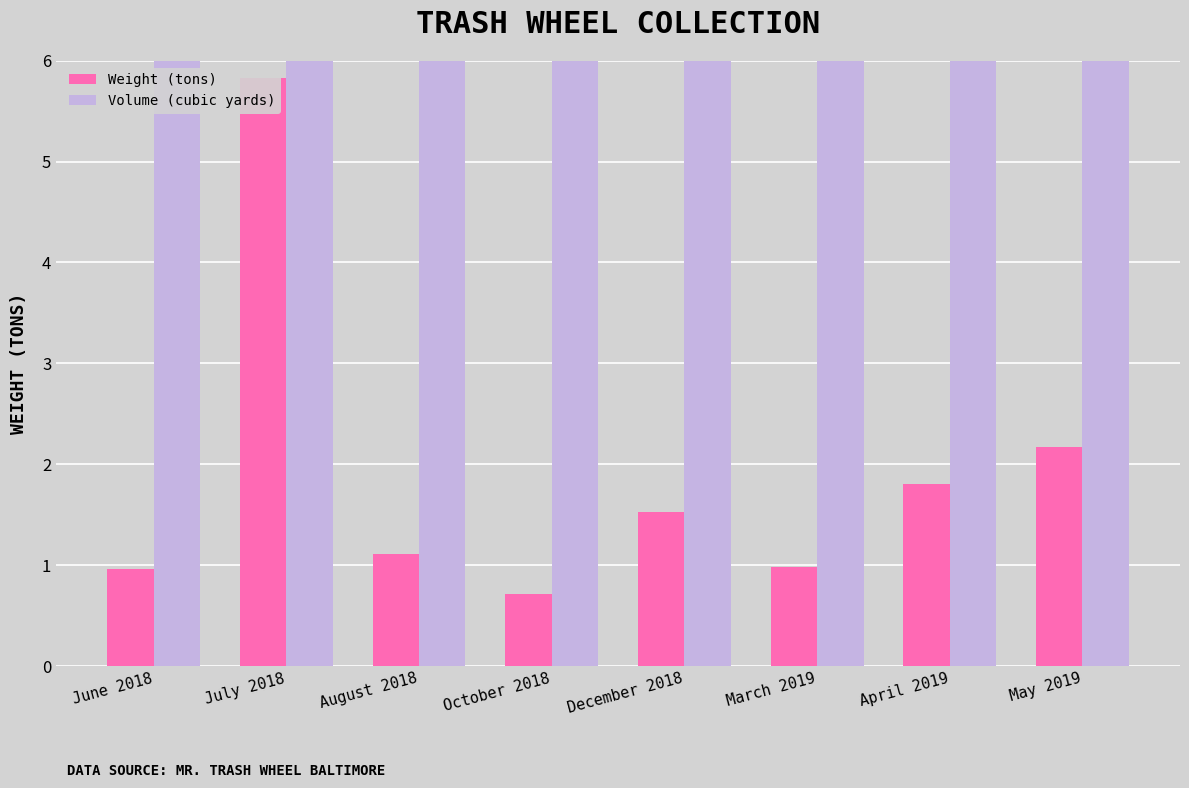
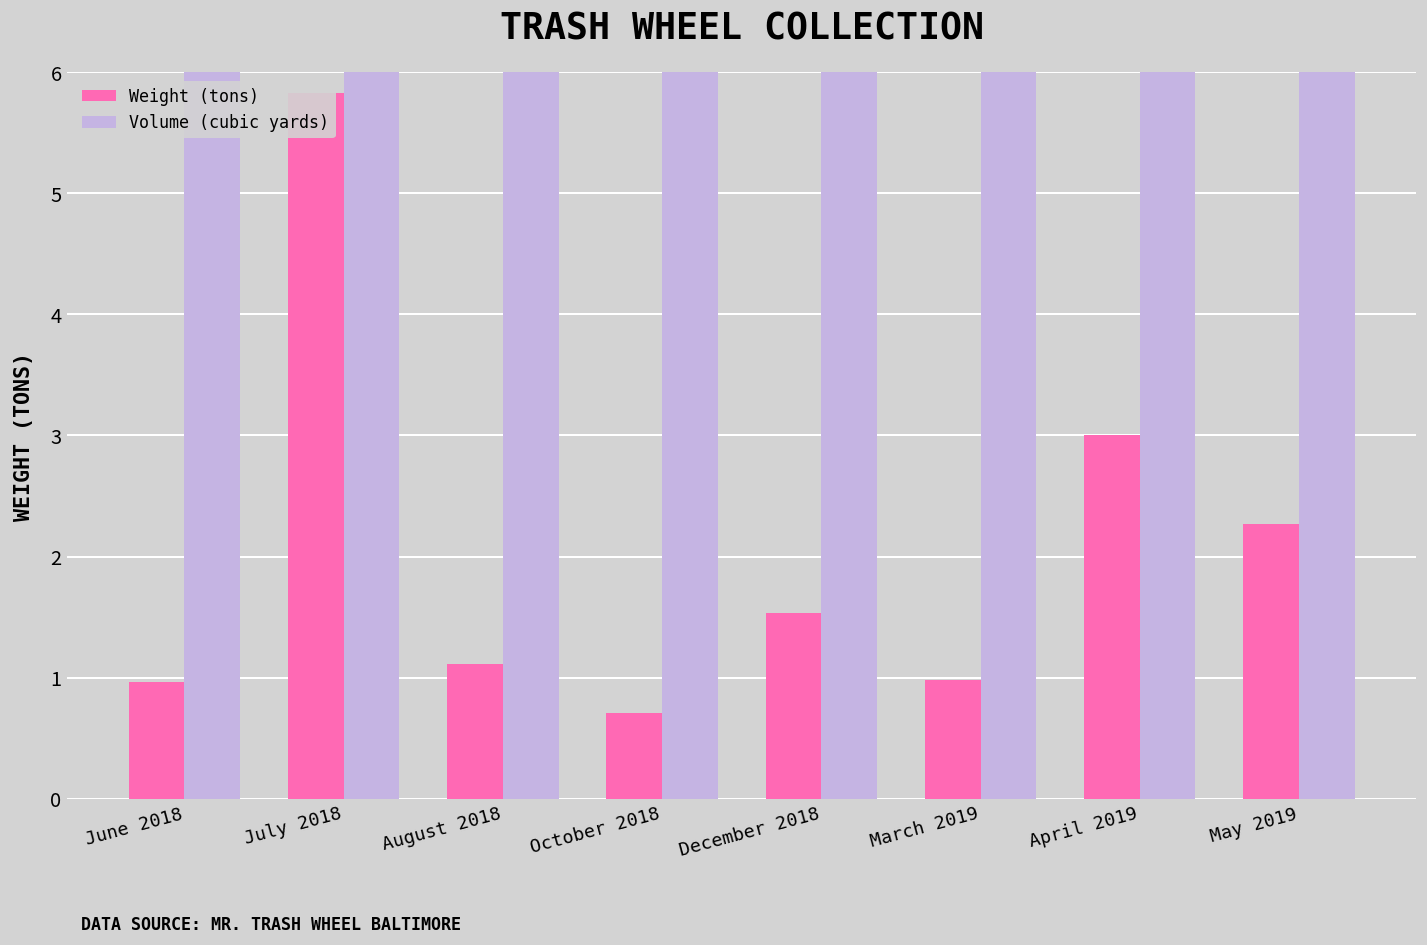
Weight (tons), April 2019: 1.8 -> 3.0
Weight (tons), May 2019: 2.17 -> 2.27
